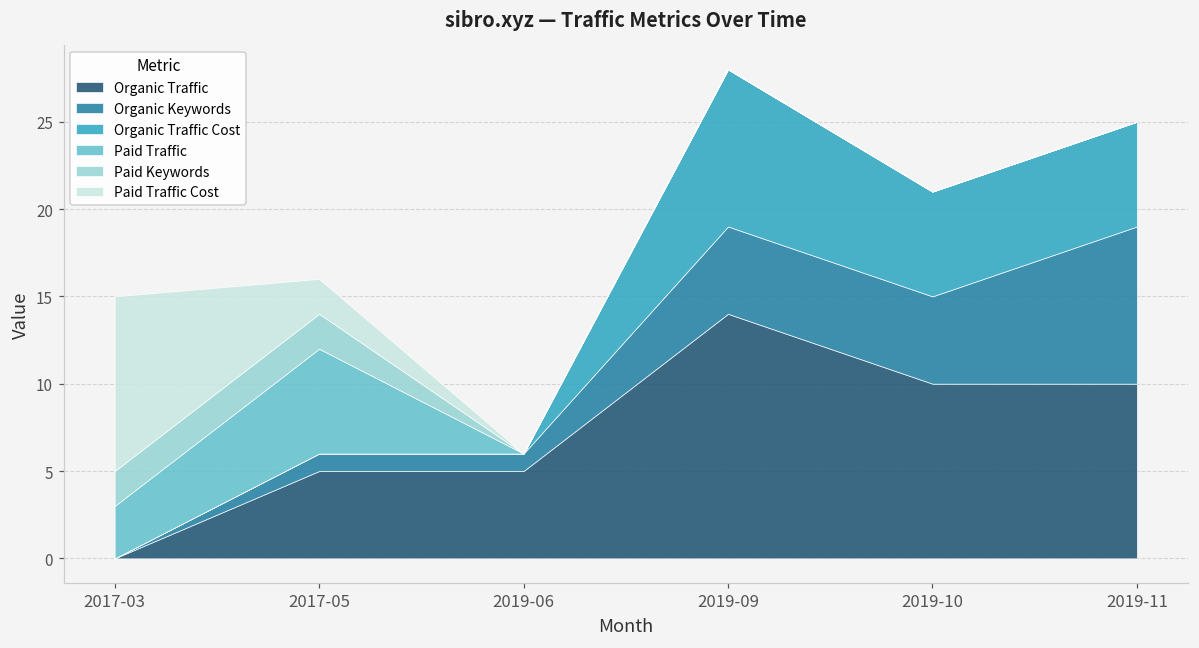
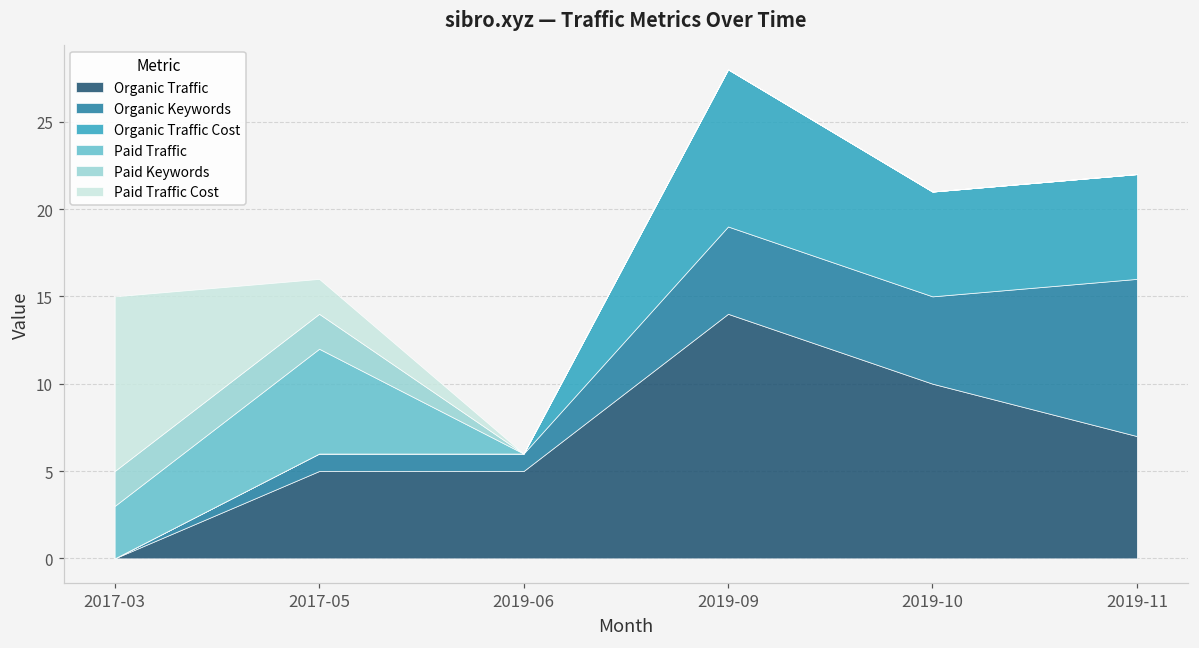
Organic Traffic, 2019-11: 10 -> 7
